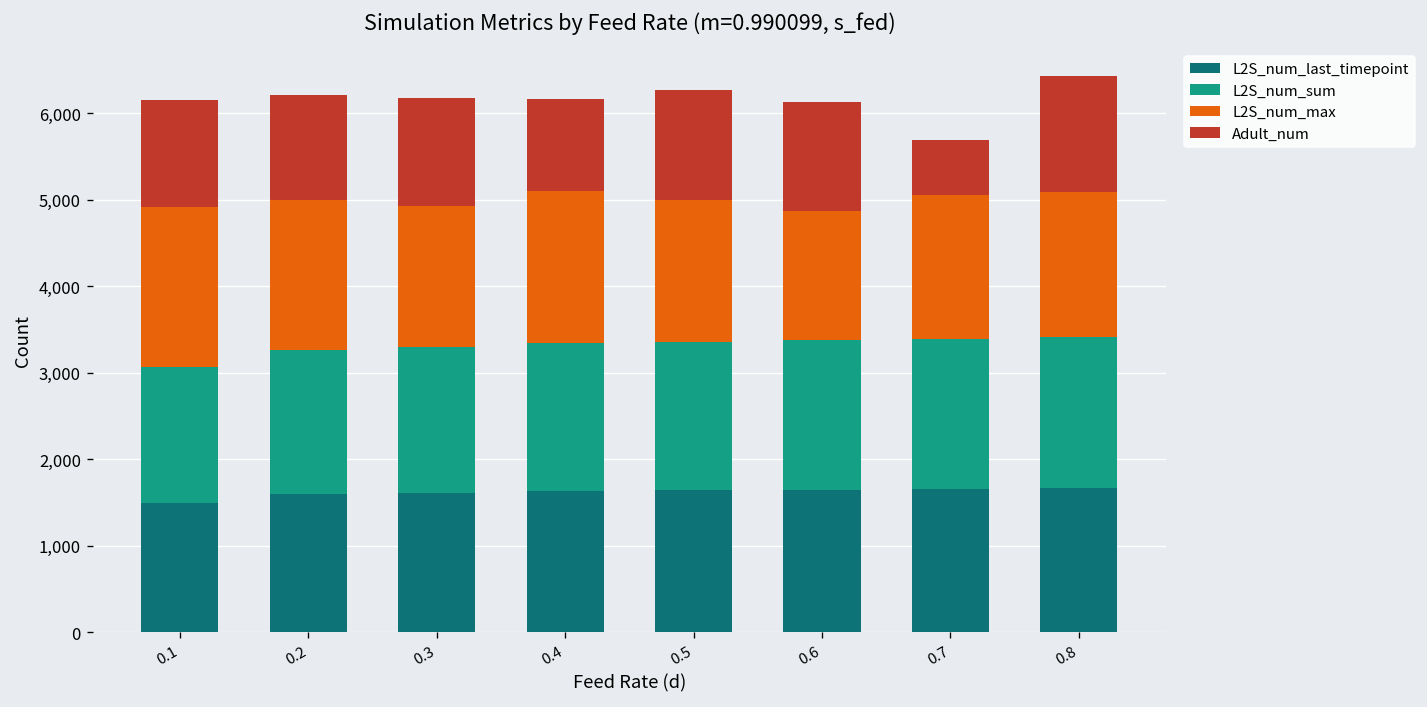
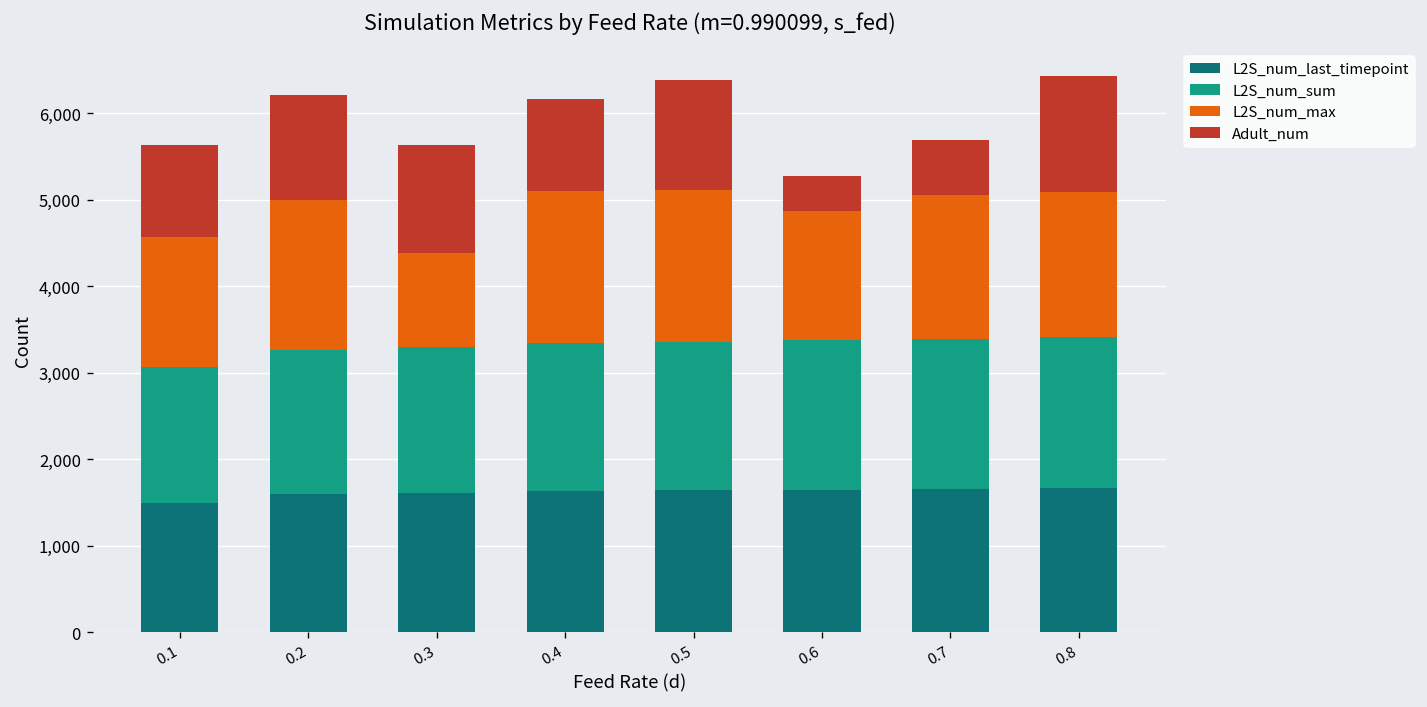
L2S_num_max, 0.1: 1,900 -> 1,500
Adult_num, 0.1: 1,200 -> 1,100
L2S_num_max, 0.3: 1,600 -> 1,100
L2S_num_max, 0.5: 1,600 -> 1,800
Adult_num, 0.6: 1,300 -> 400
